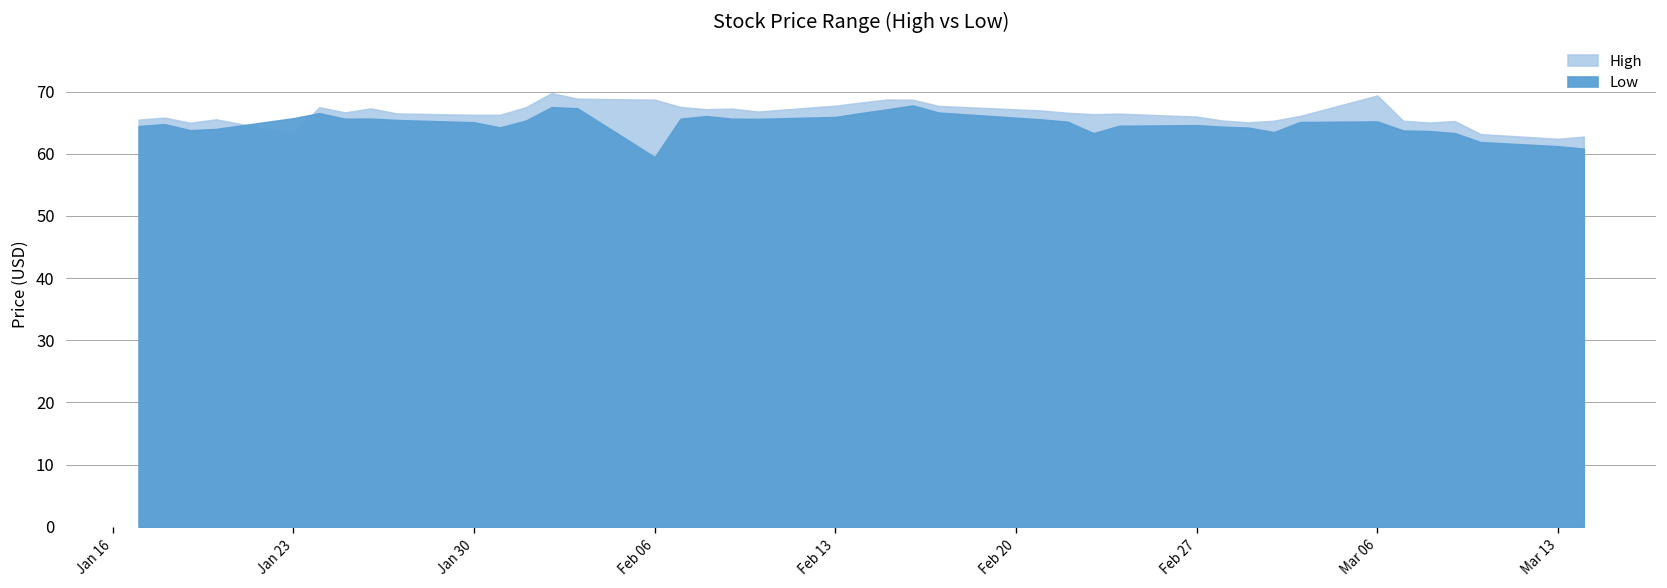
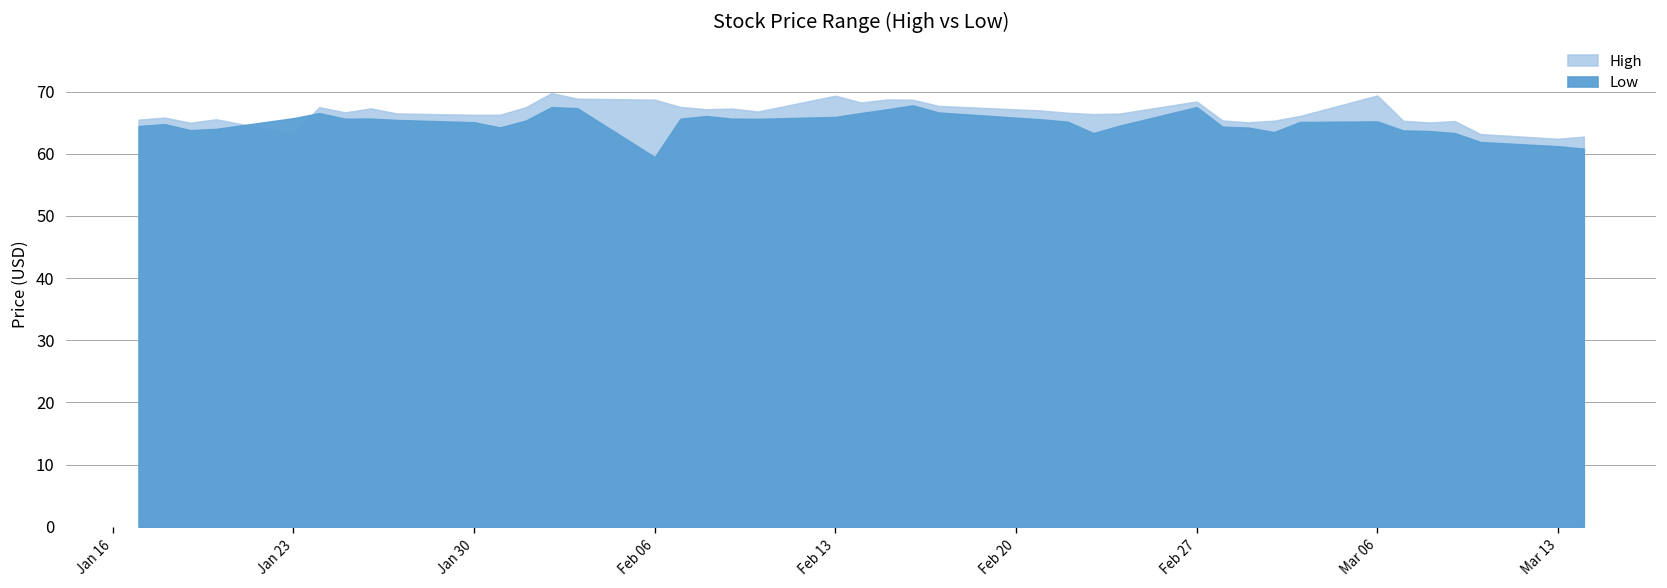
High, Feb 13: 68 -> 69
High, Feb 27: 66 -> 68
Low, Feb 27: 65 -> 68
